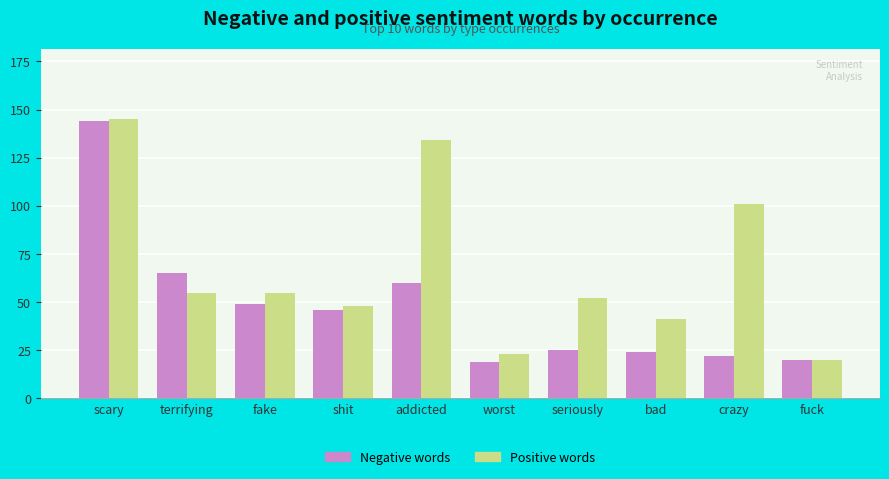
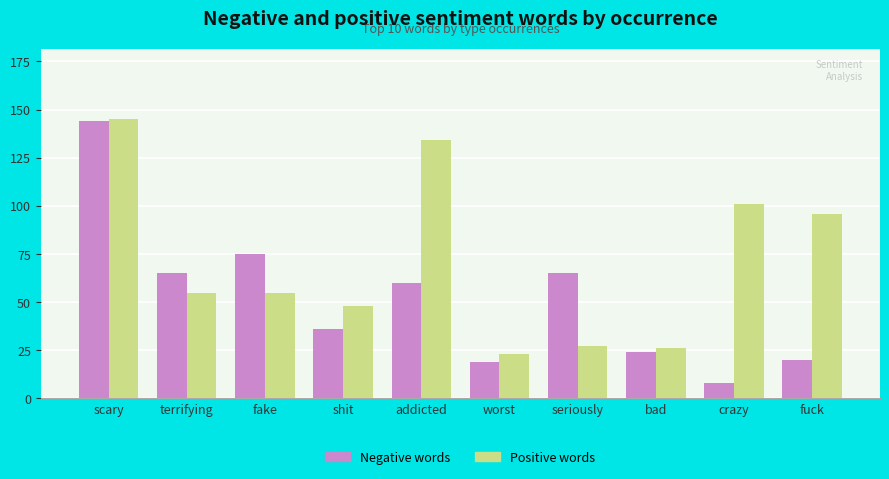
Negative words, fake: 49 -> 75
Negative words, shit: 46 -> 36
Negative words, seriously: 25 -> 65
Positive words, seriously: 52 -> 27
Positive words, bad: 41 -> 26
Negative words, crazy: 22 -> 8
Positive words, fuck: 20 -> 96
